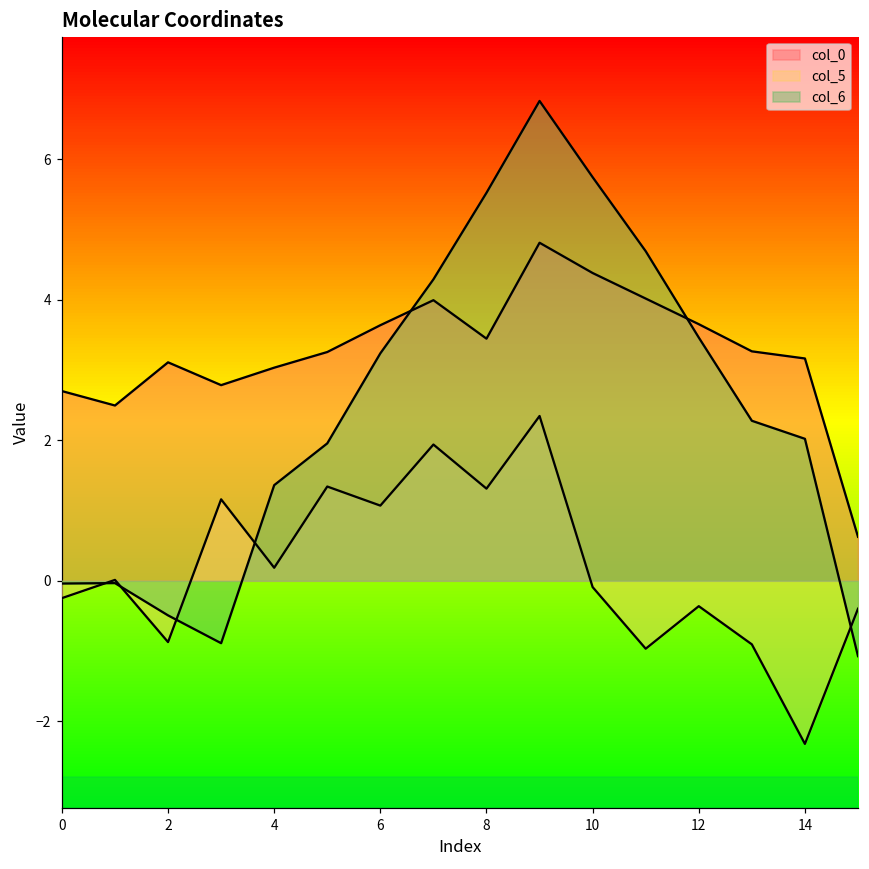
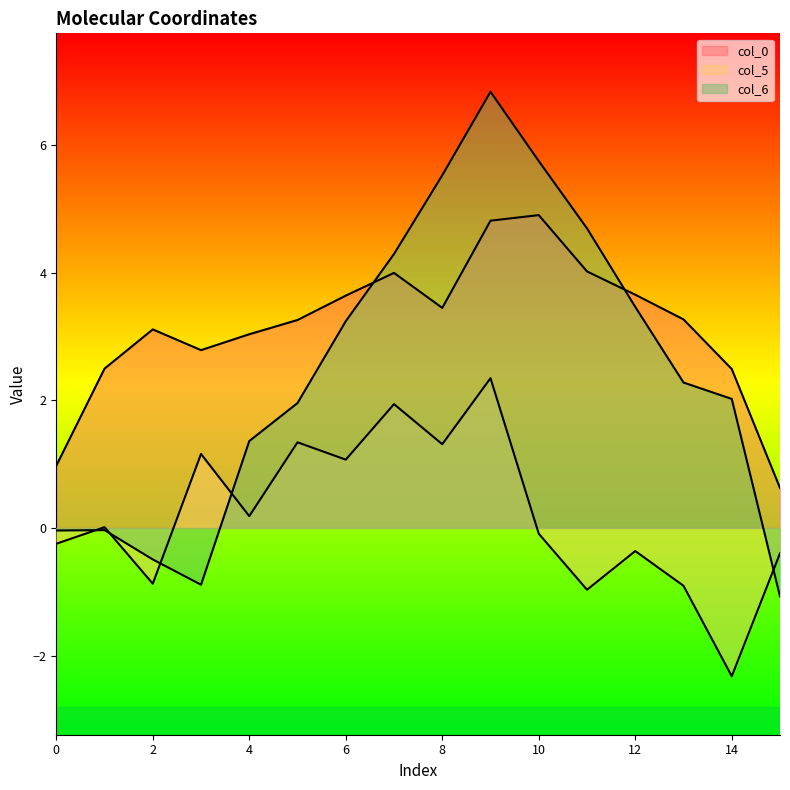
col_0, 0: 2.7 -> 1.0
col_0, 10: 4.4 -> 4.9
col_0, 14: 3.2 -> 2.5
